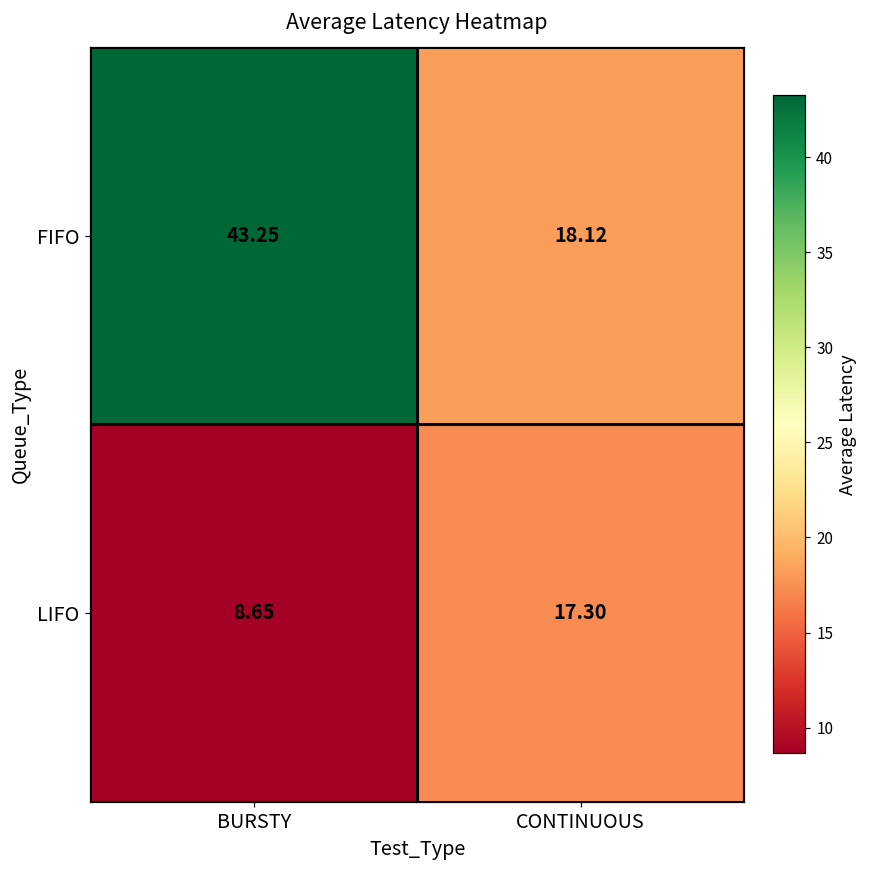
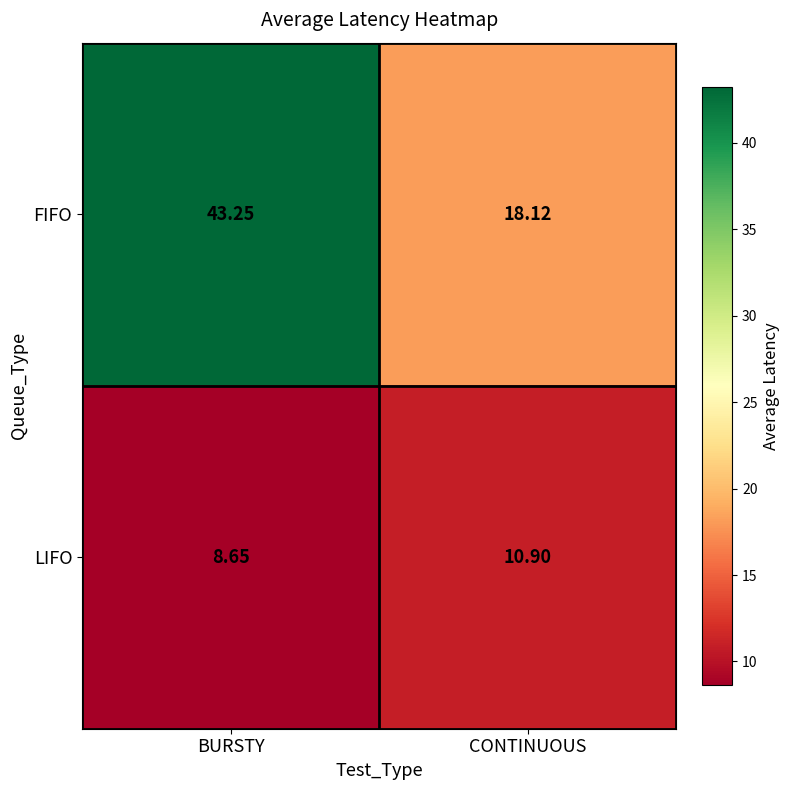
LIFO, CONTINUOUS: 17.30 -> 10.90
